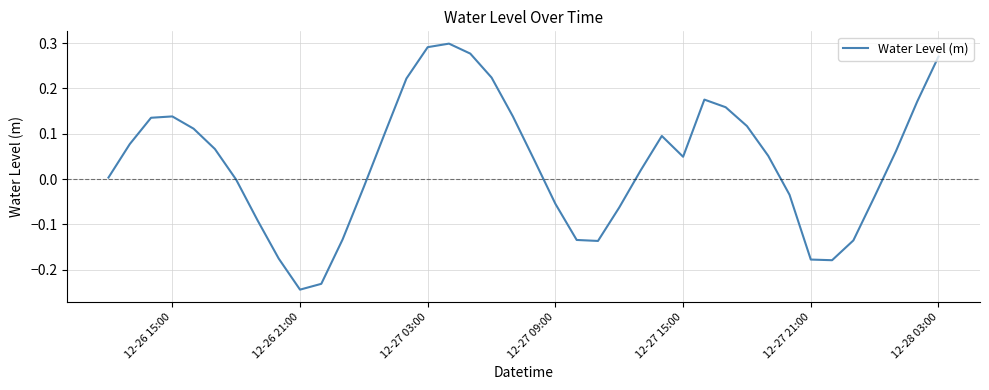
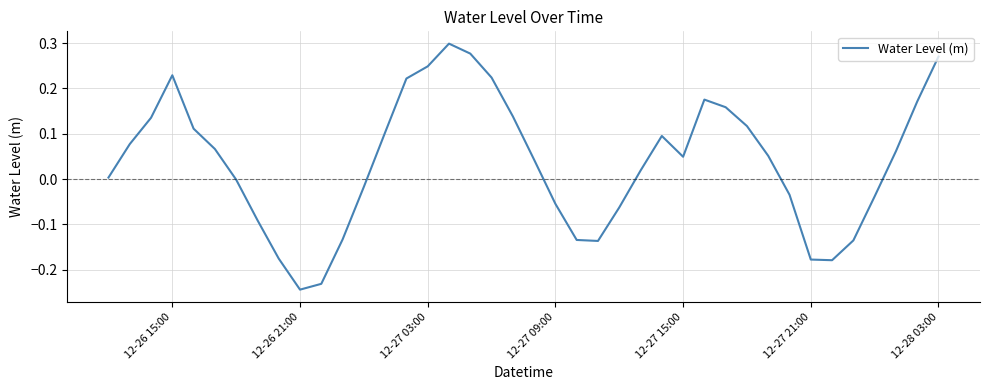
12-26 15:00: 0.14 -> 0.23
12-27 03:00: 0.29 -> 0.25
